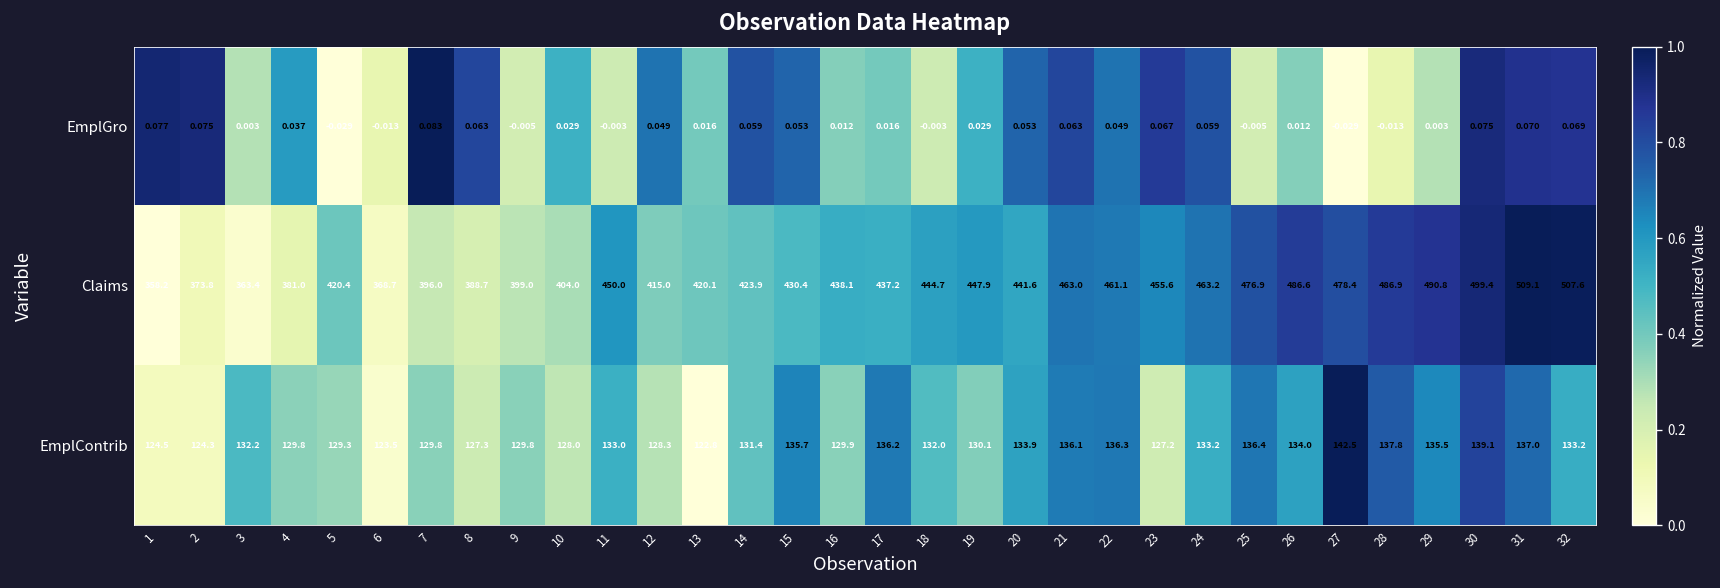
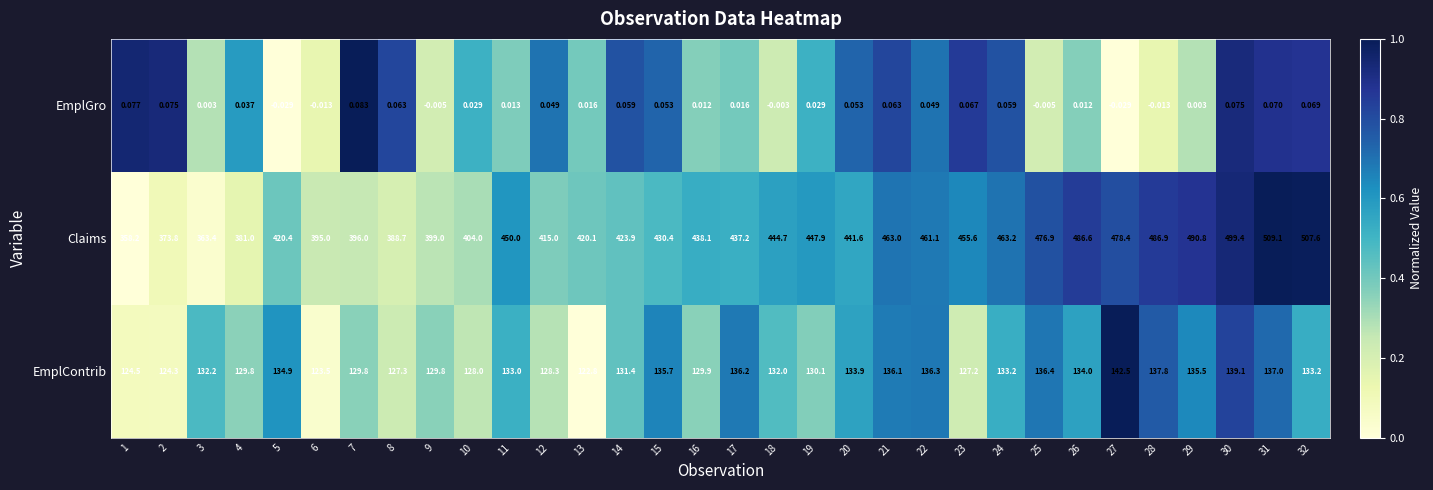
EmplGro, 11: -0.003 -> 0.013
Claims, 6: 368.7 -> 395.0
EmplContrib, 5: 129.3 -> 134.9
